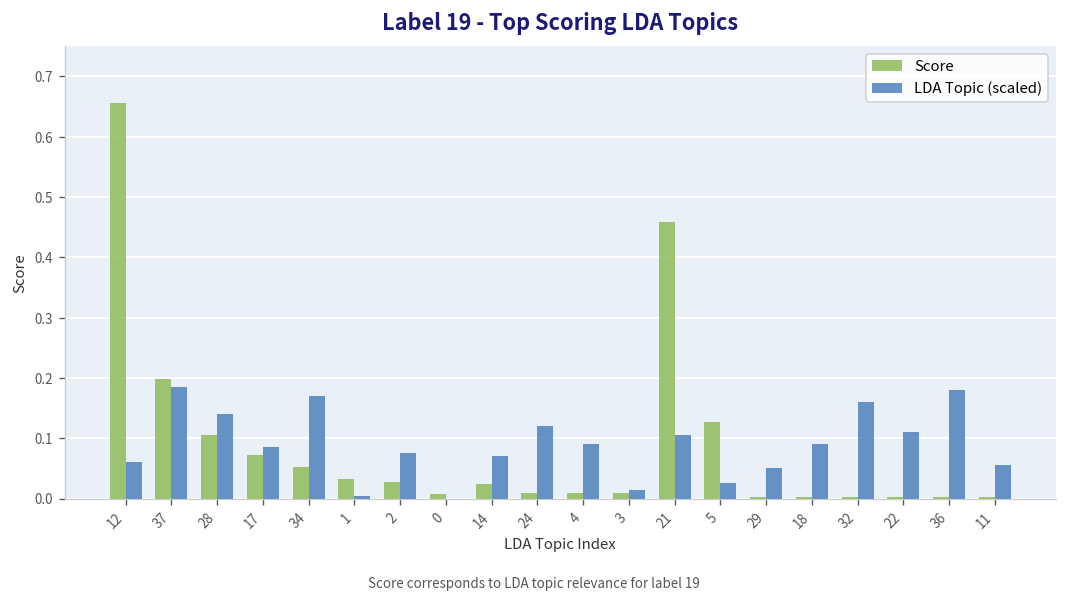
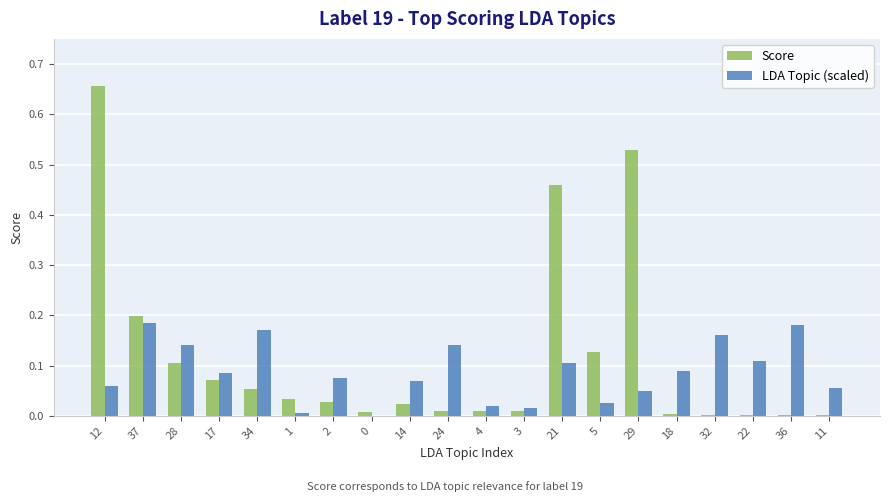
LDA Topic (scaled), 24: 0.12 -> 0.14
LDA Topic (scaled), 4: 0.09 -> 0.02
Score, 29: 0.00 -> 0.53
